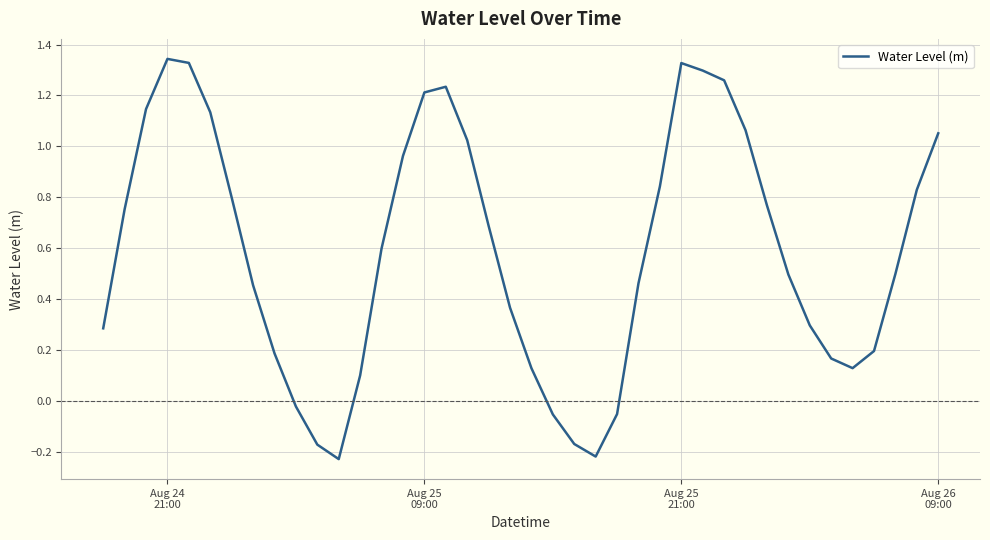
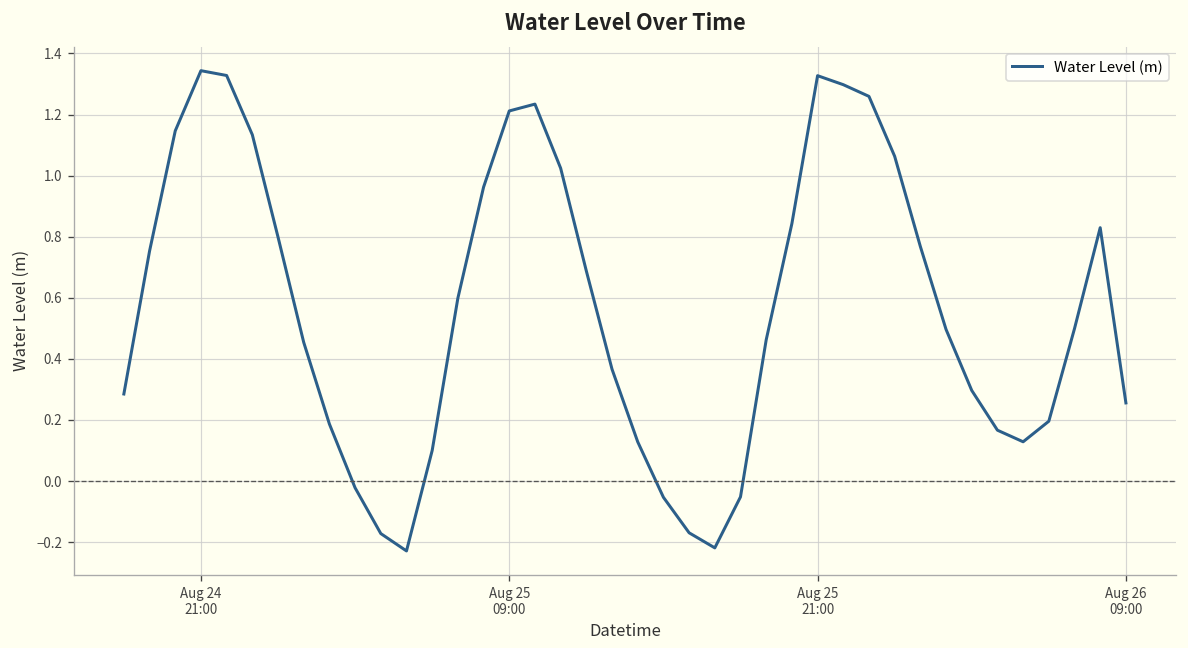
Aug 26 09:00: 1.05 -> 0.26
